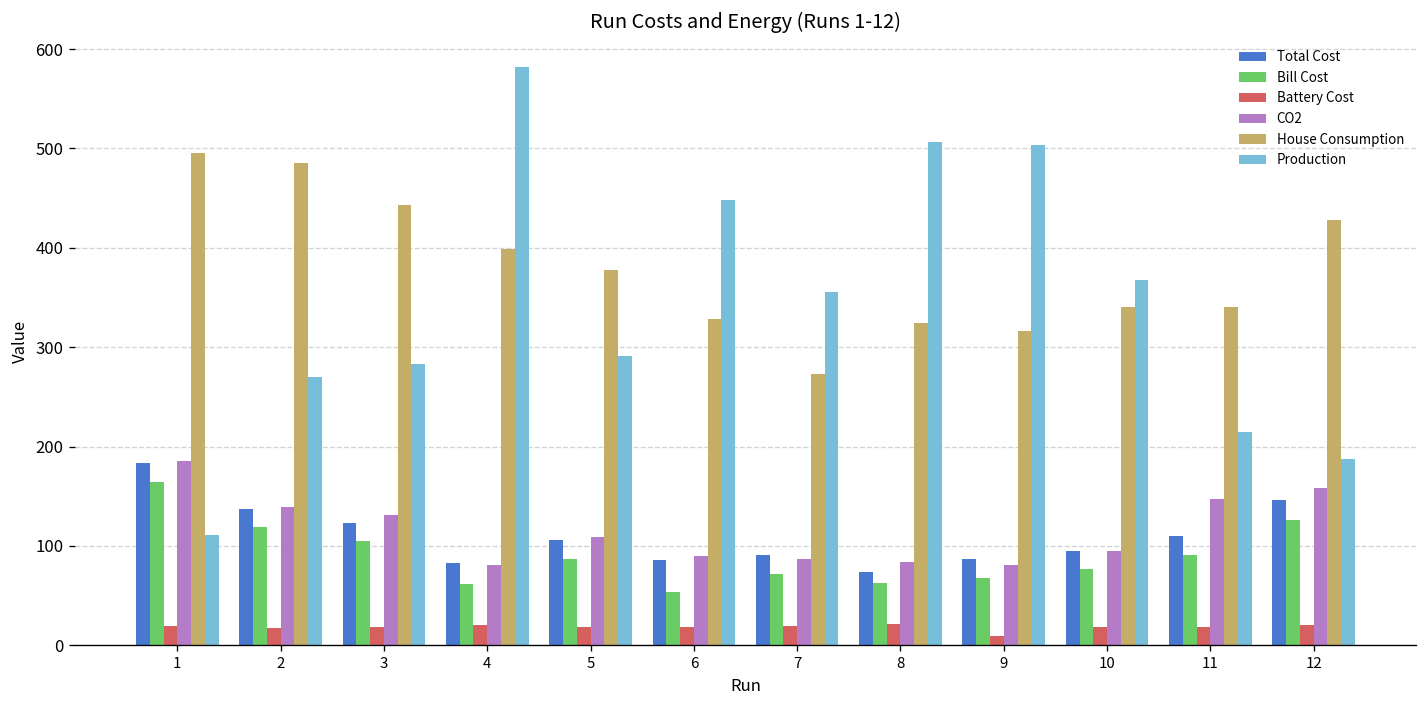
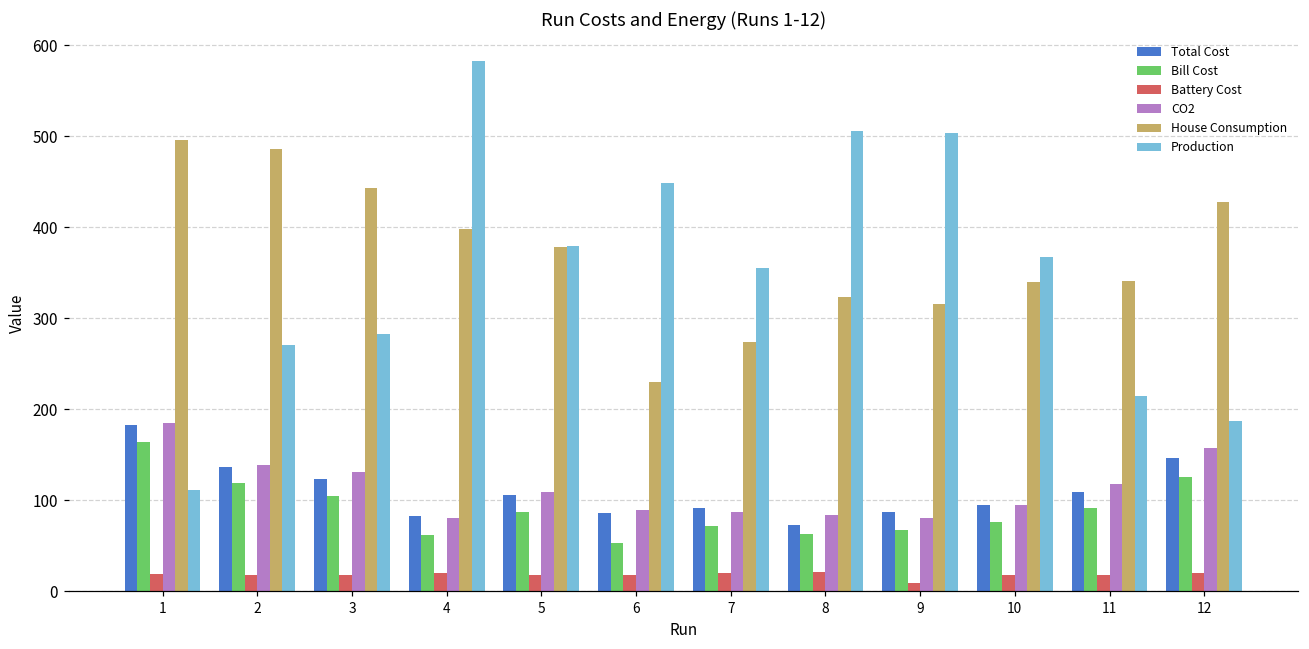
Production, 5: 290 -> 380
House Consumption, 6: 330 -> 230
CO2, 11: 150 -> 120
